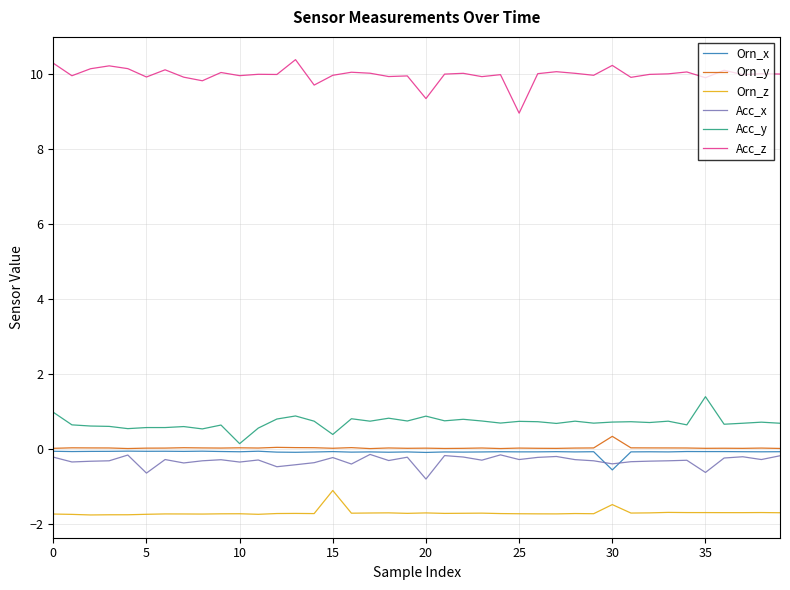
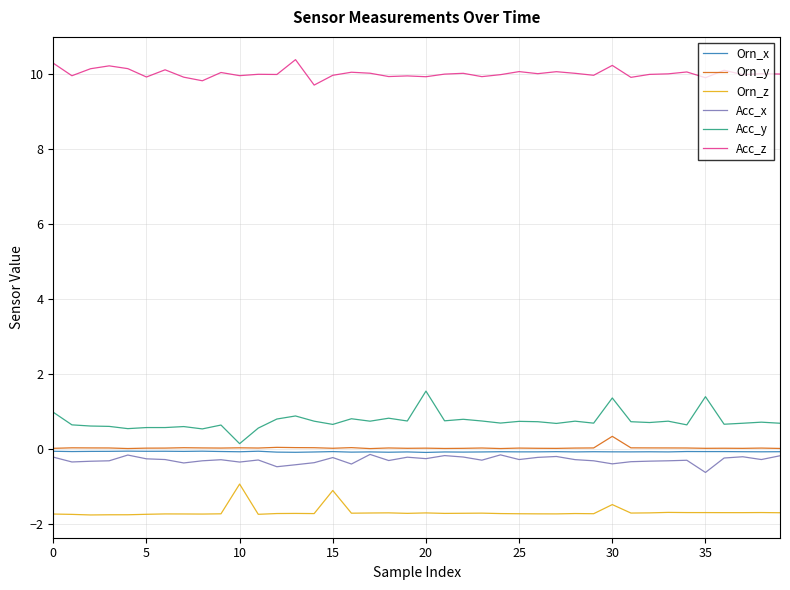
Acc_x, 5: -0.6 -> -0.3
Orn_z, 10: -1.7 -> -0.9
Acc_y, 15: 0.4 -> 0.7
Acc_x, 20: -0.8 -> -0.3
Acc_y, 20: 0.9 -> 1.5
Acc_z, 20: 9.3 -> 9.9
Acc_z, 25: 9.0 -> 10.1
Orn_x, 30: -0.6 -> -0.1
Acc_y, 30: 0.7 -> 1.4
